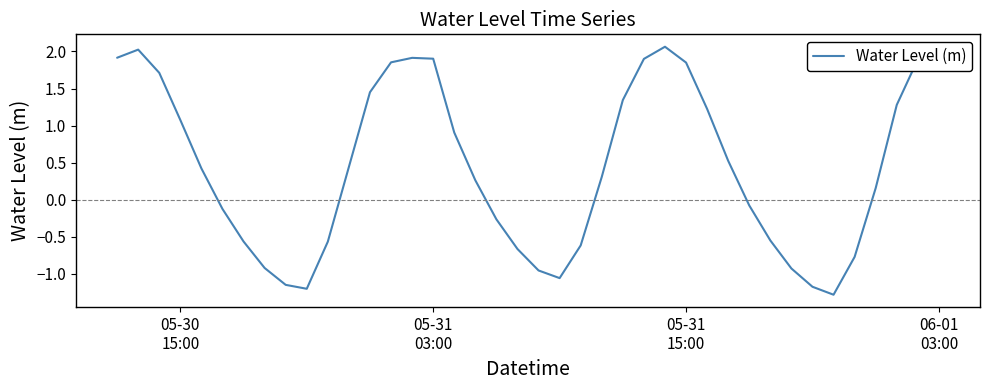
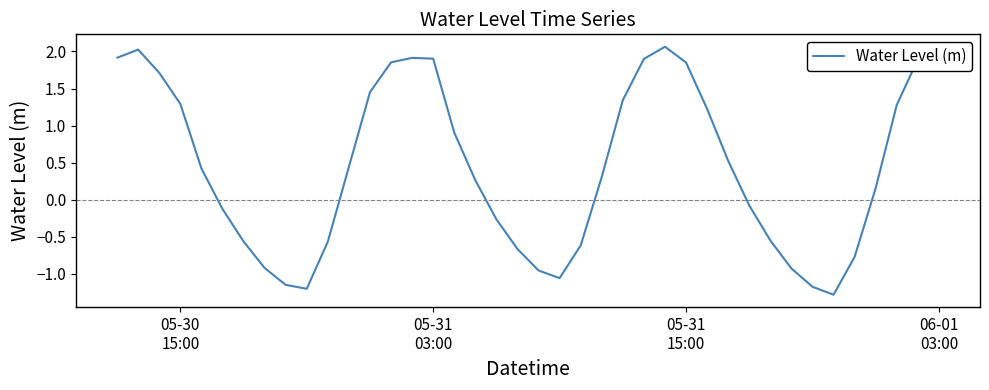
05-30 15:00: 1.1 -> 1.3
